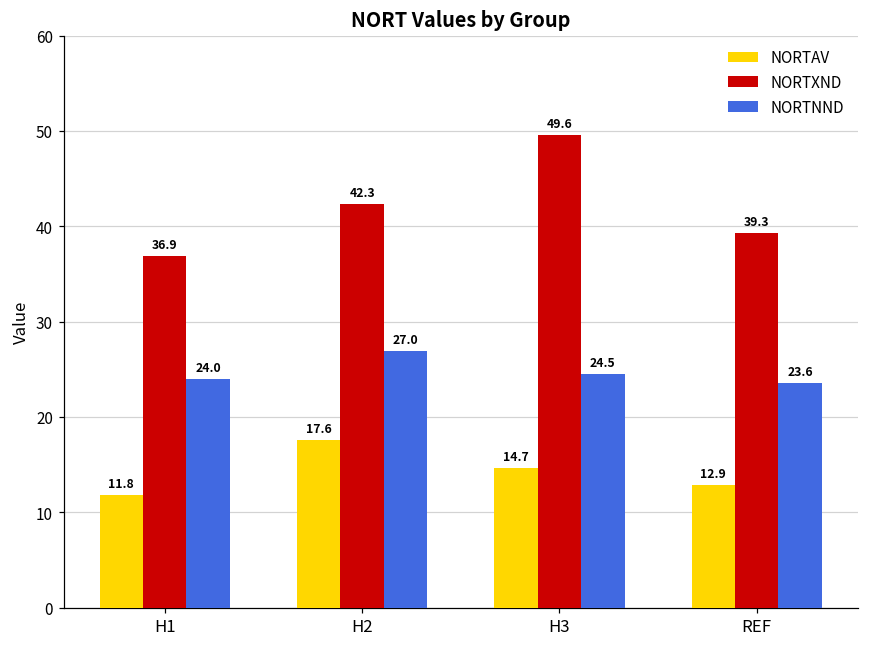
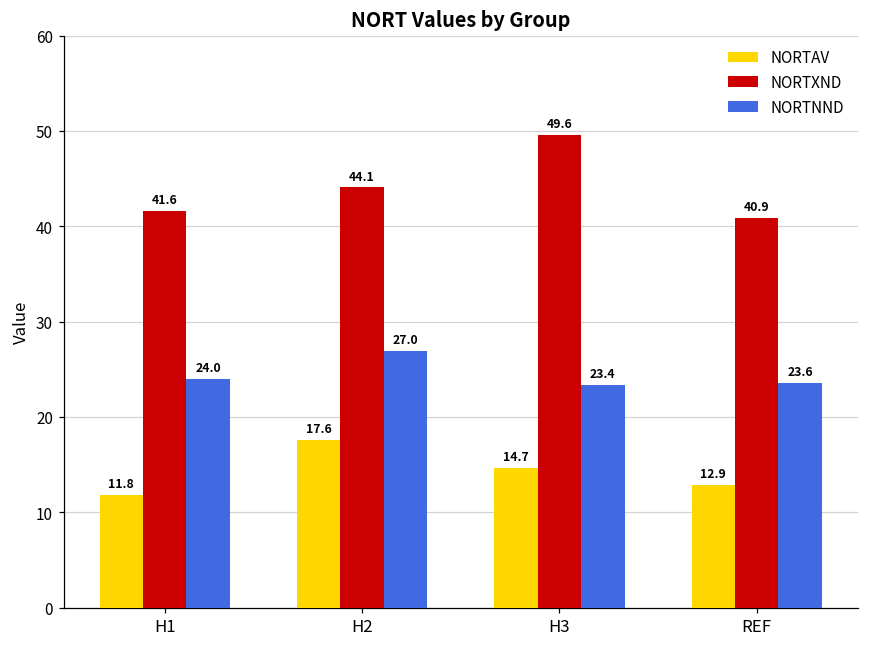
NORTXND, H1: 36.9 -> 41.6
NORTXND, H2: 42.3 -> 44.1
NORTNND, H3: 24.5 -> 23.4
NORTXND, REF: 39.3 -> 40.9
